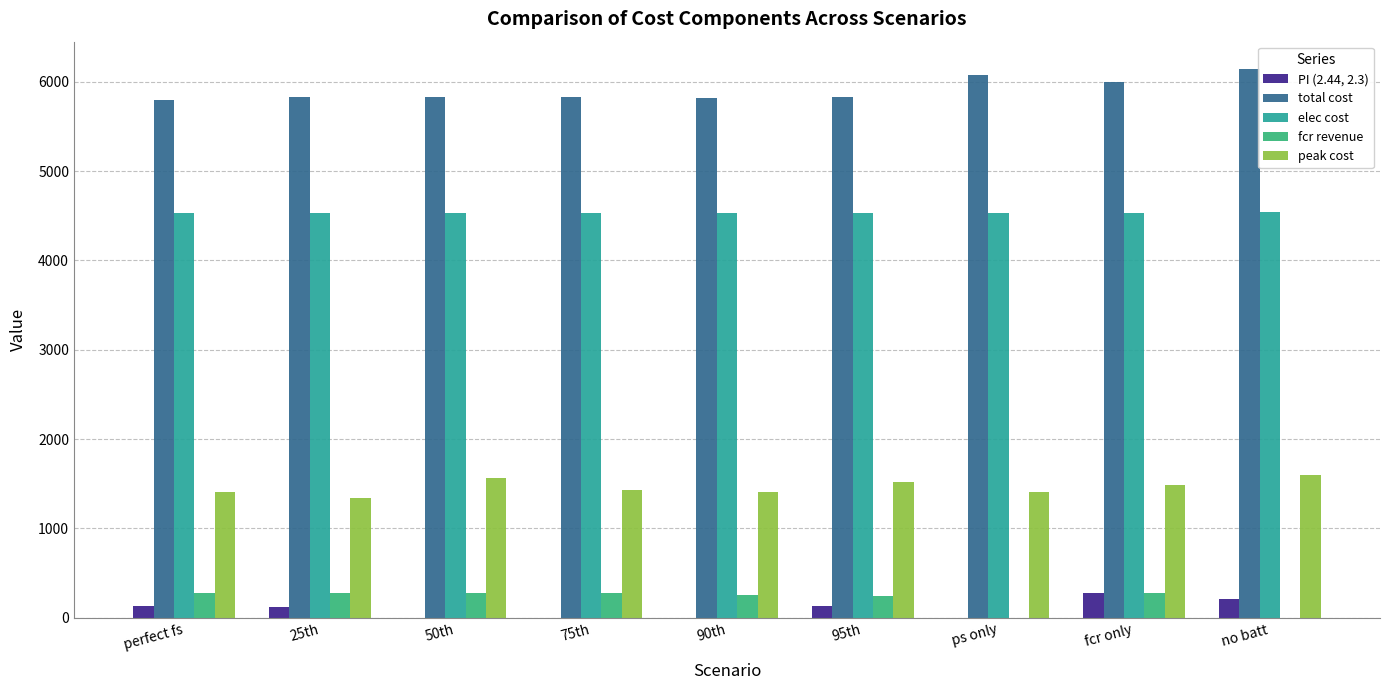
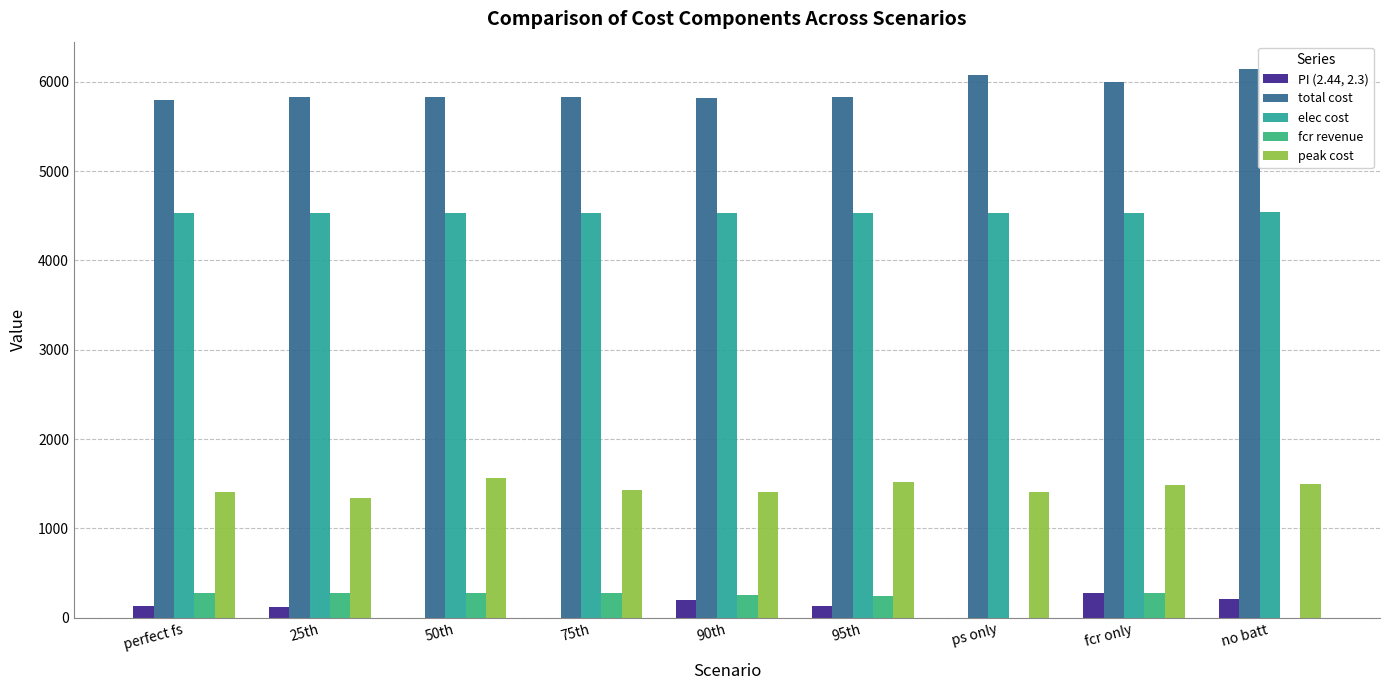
PI (2.44, 2.3), 90th: 0 -> 200
peak cost, no batt: 1600 -> 1500
